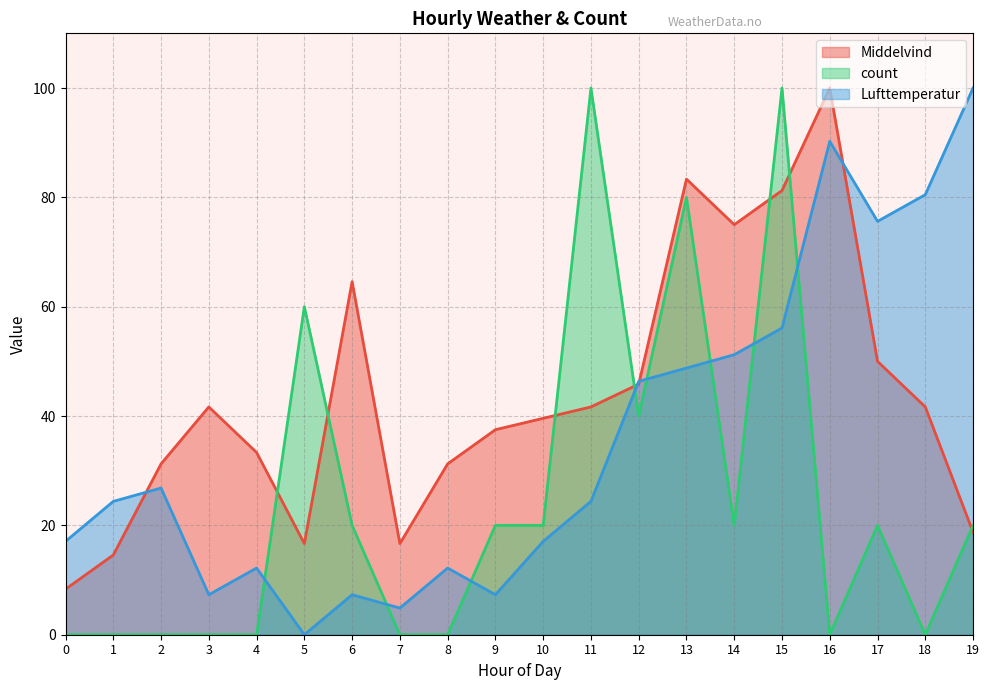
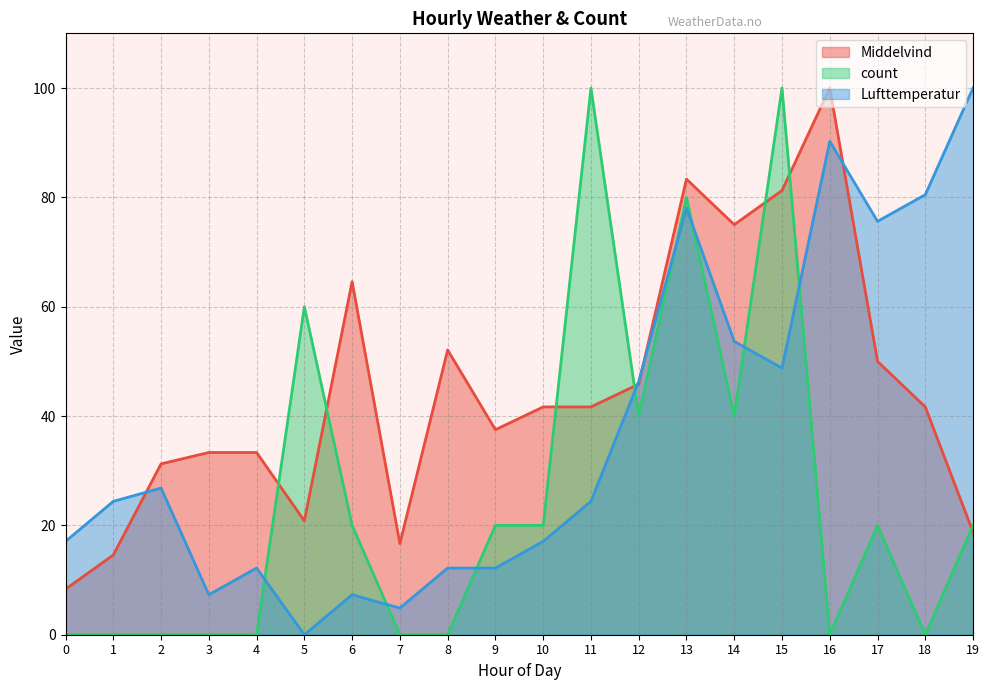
Middelvind, 3: 42 -> 33
Middelvind, 5: 17 -> 21
Middelvind, 8: 31 -> 52
Lufttemperatur, 9: 7 -> 12
Middelvind, 10: 40 -> 42
Lufttemperatur, 13: 49 -> 78
count, 14: 20 -> 40
Lufttemperatur, 14: 51 -> 54
Lufttemperatur, 15: 56 -> 49
